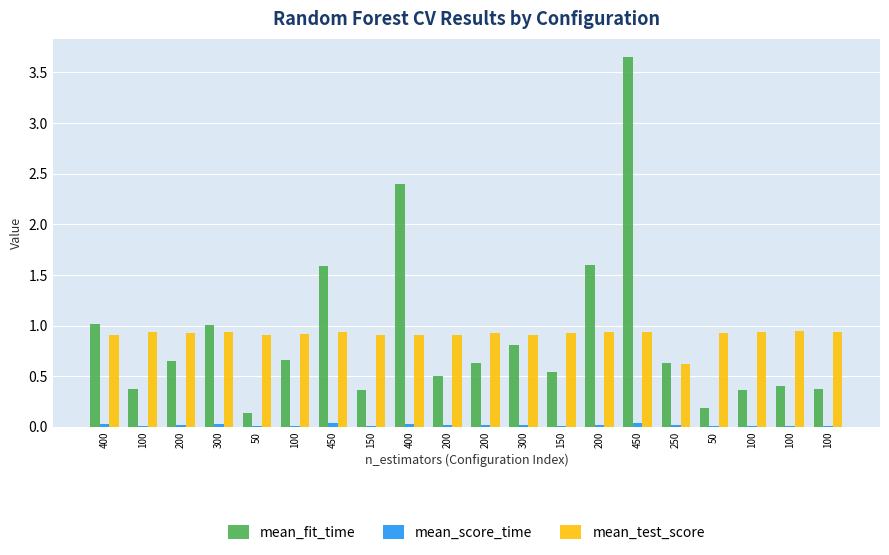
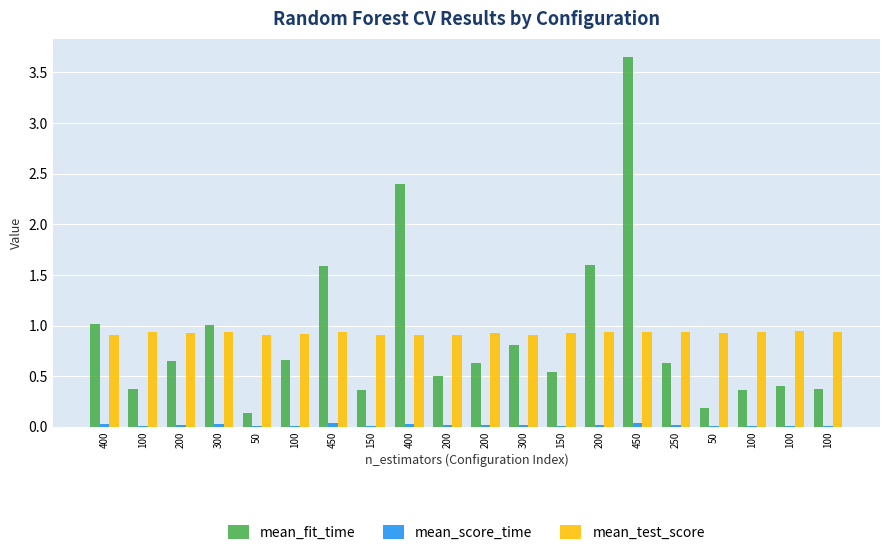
mean_test_score, 250: 0.62 -> 0.93
